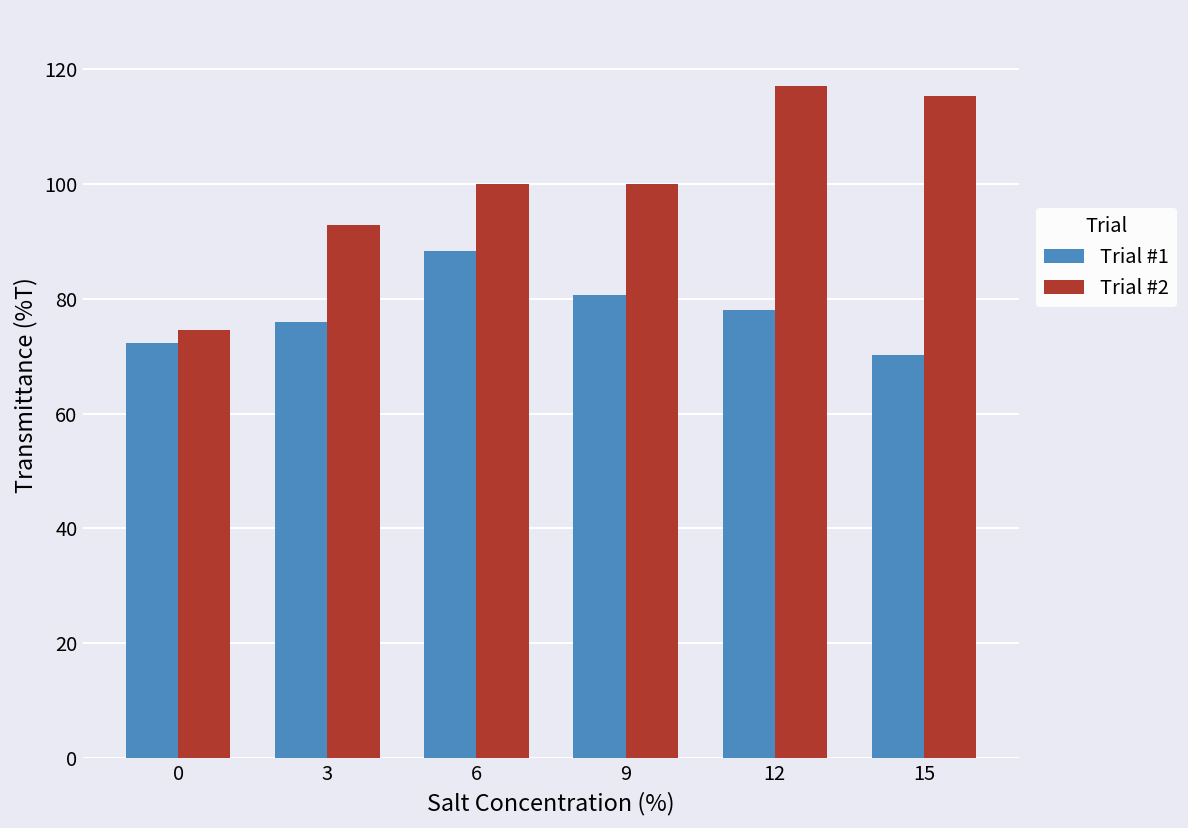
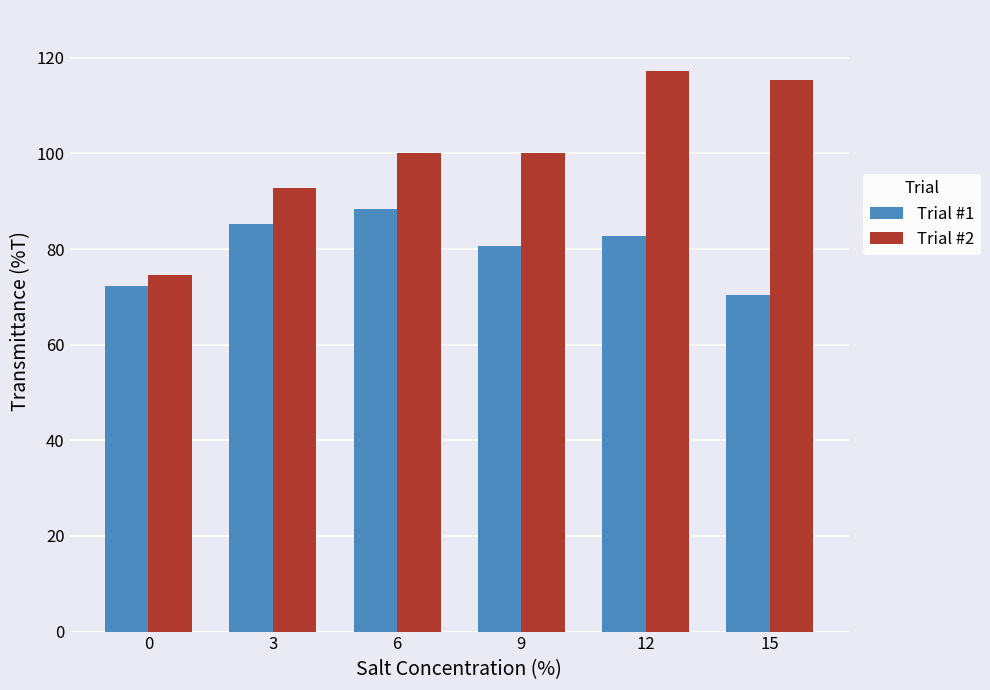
Trial #1, 3: 76 -> 85
Trial #1, 12: 78 -> 83
